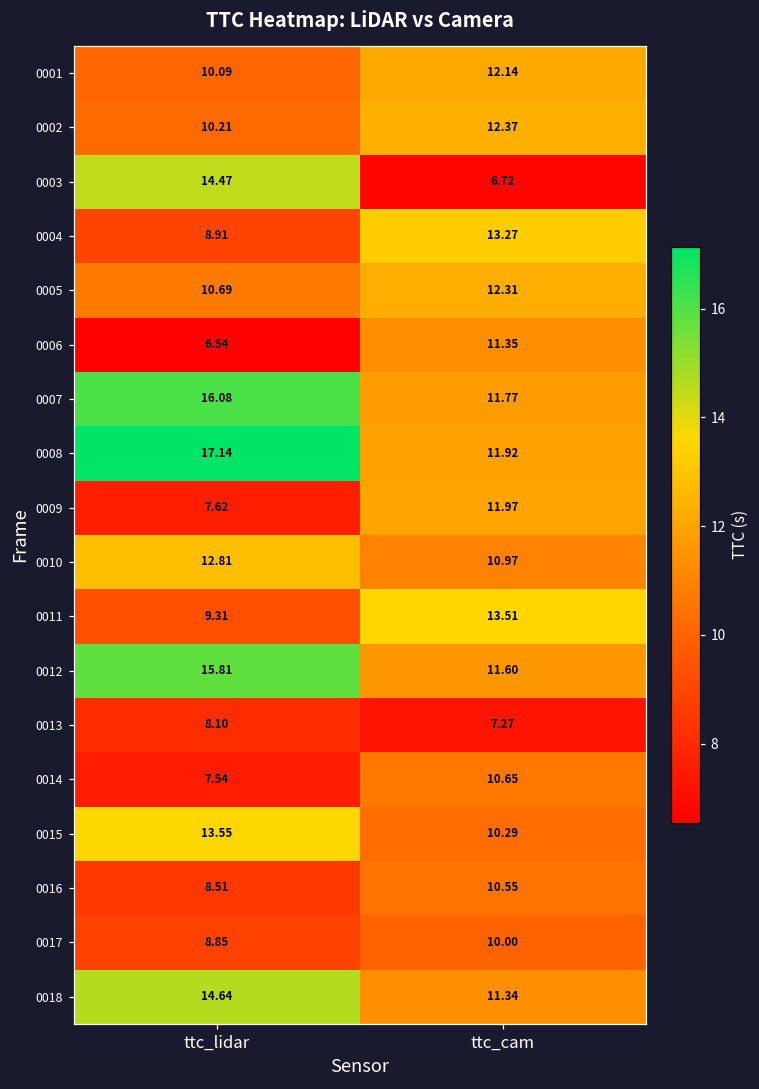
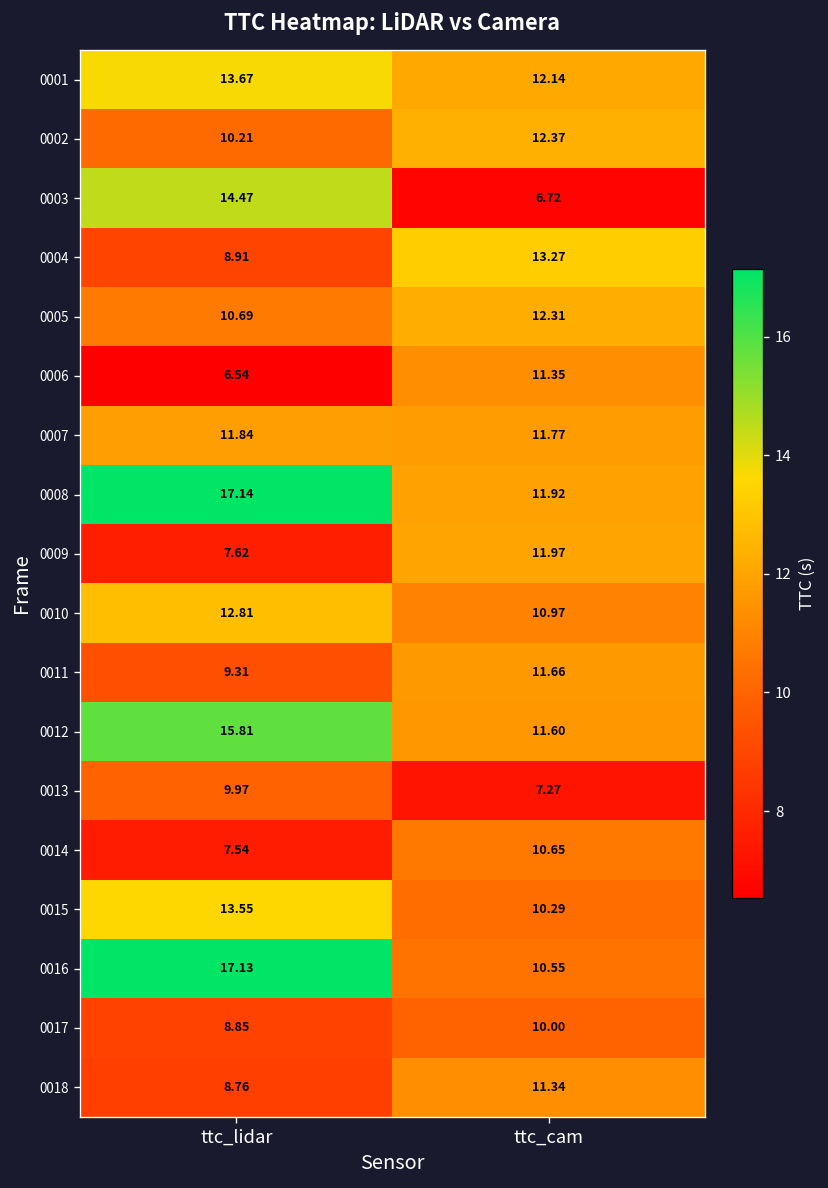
0001, ttc_lidar: 10.09 -> 13.67
0007, ttc_lidar: 16.08 -> 11.84
0011, ttc_cam: 13.51 -> 11.66
0013, ttc_lidar: 8.10 -> 9.97
0016, ttc_lidar: 8.51 -> 17.13
0018, ttc_lidar: 14.64 -> 8.76
